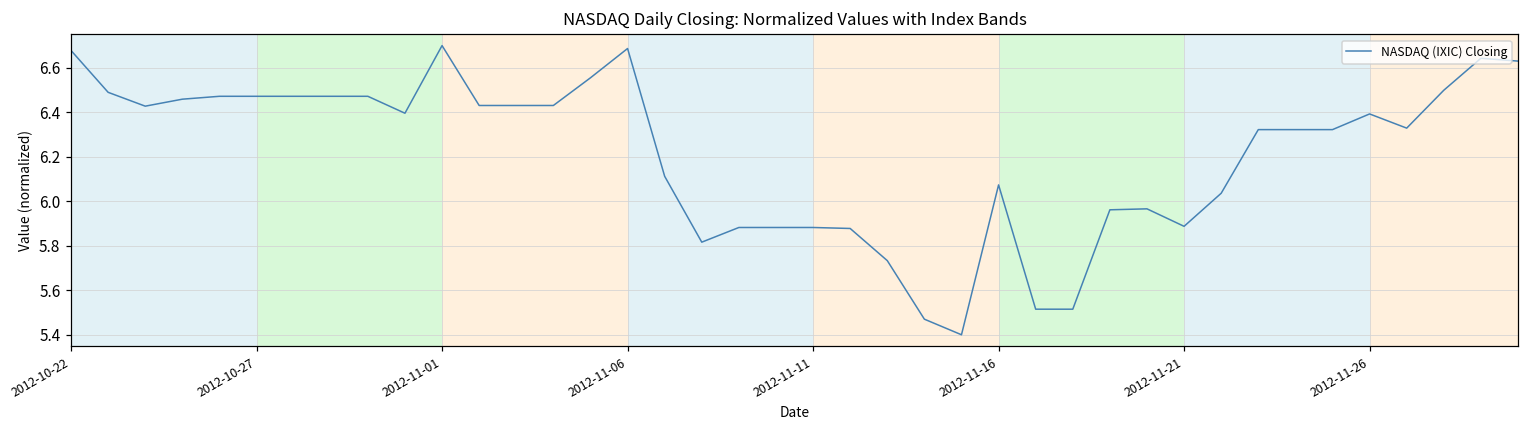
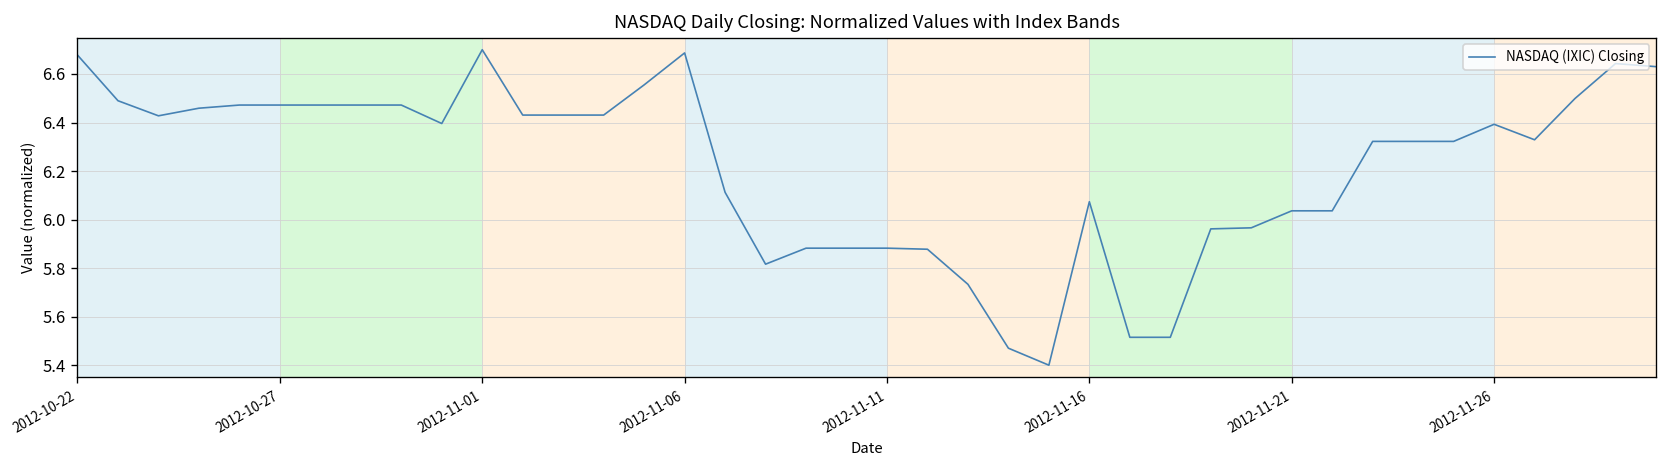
2012-11-21: 5.89 -> 6.04
